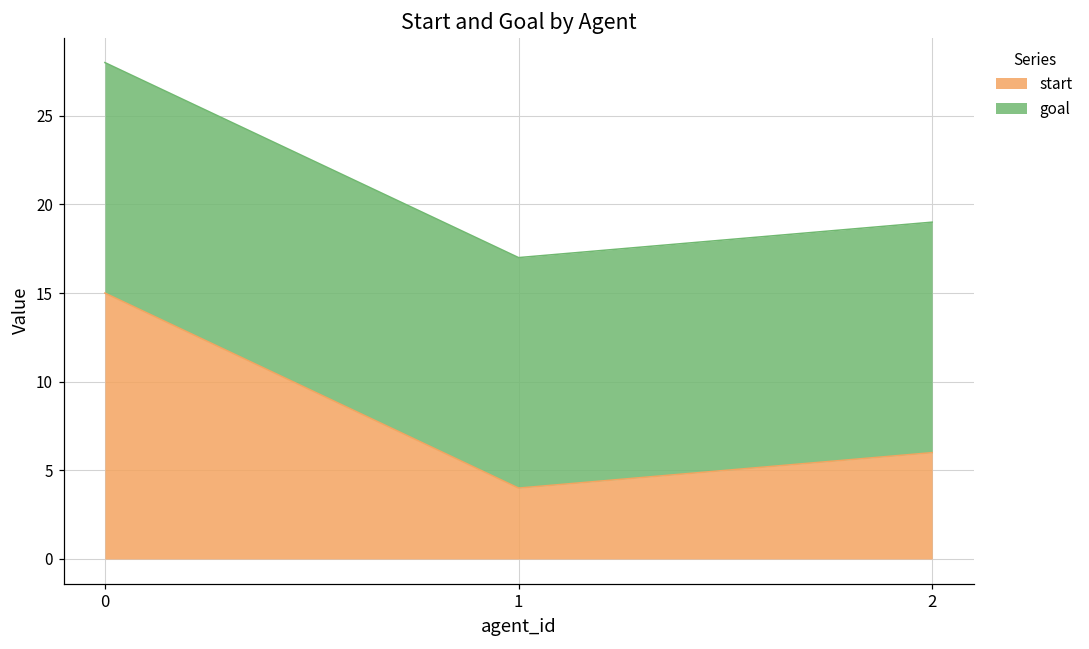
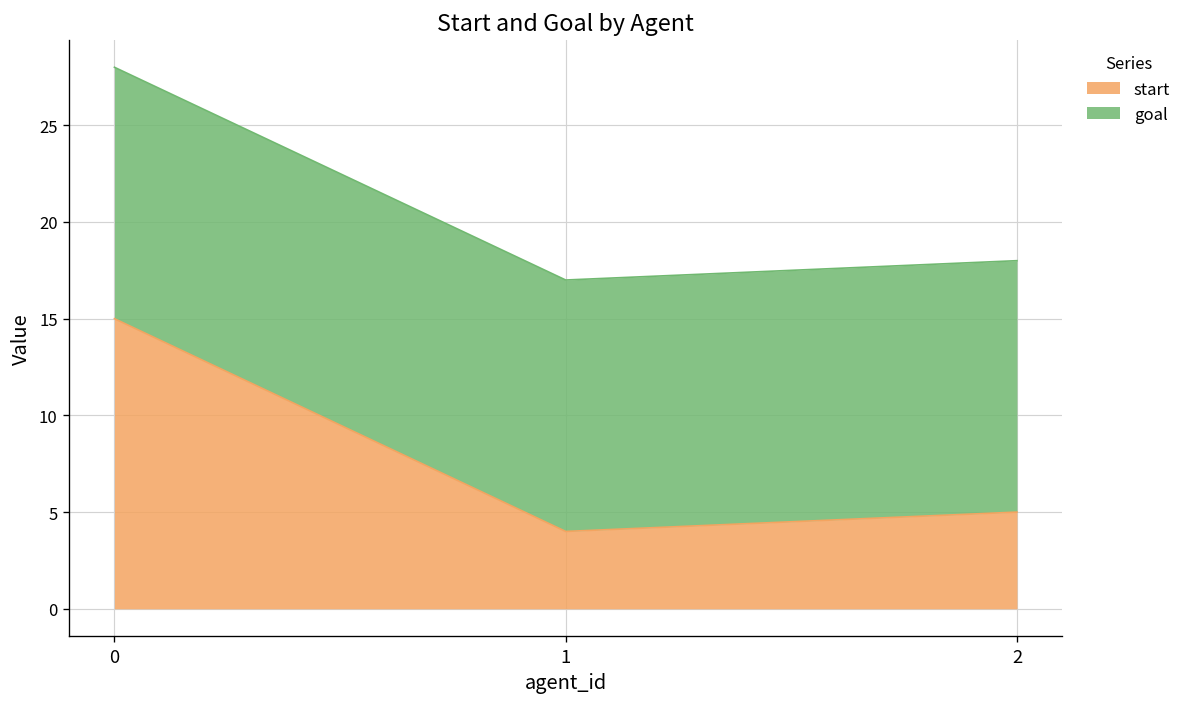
start, 2: 6 -> 5
